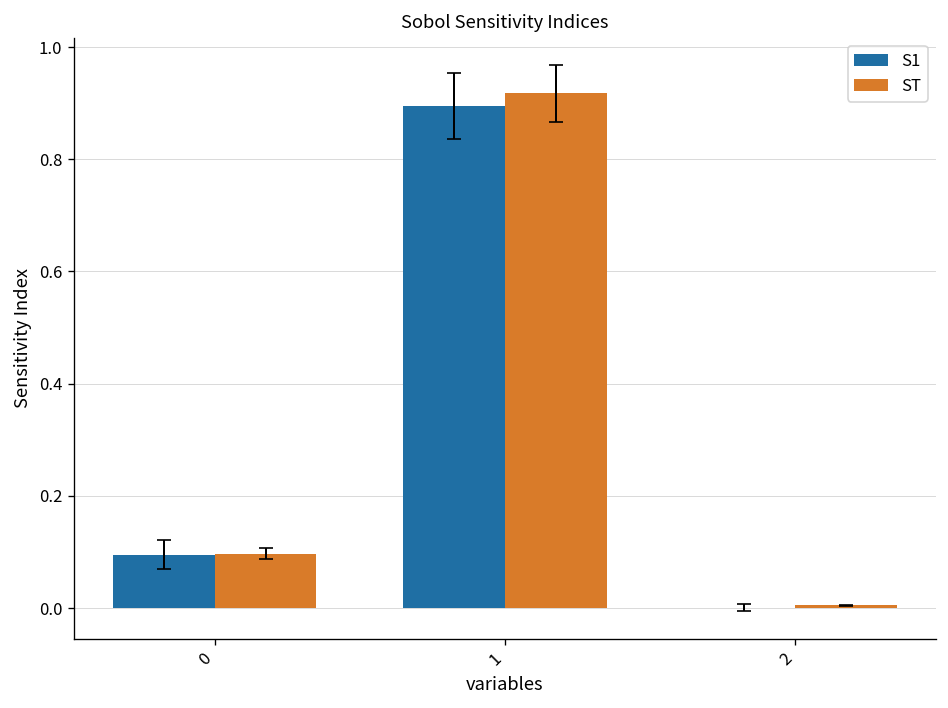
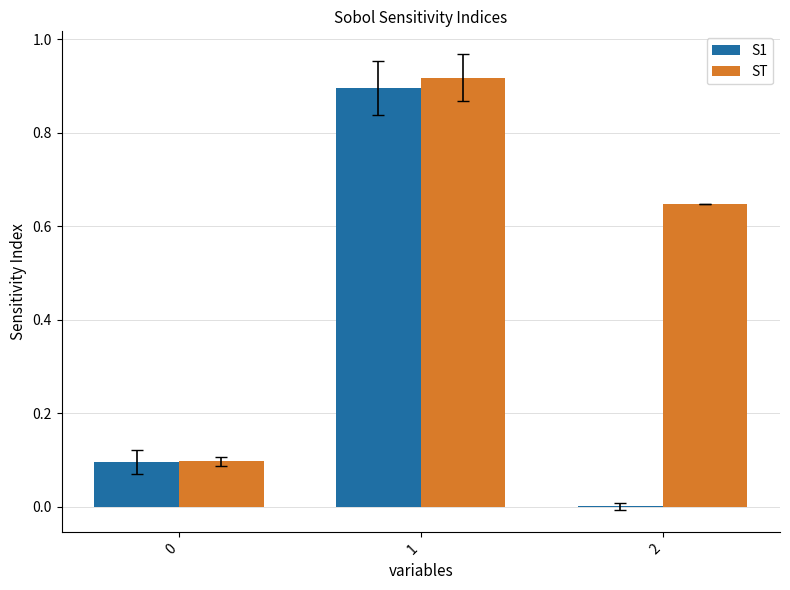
ST, 2: 0.01 -> 0.65
